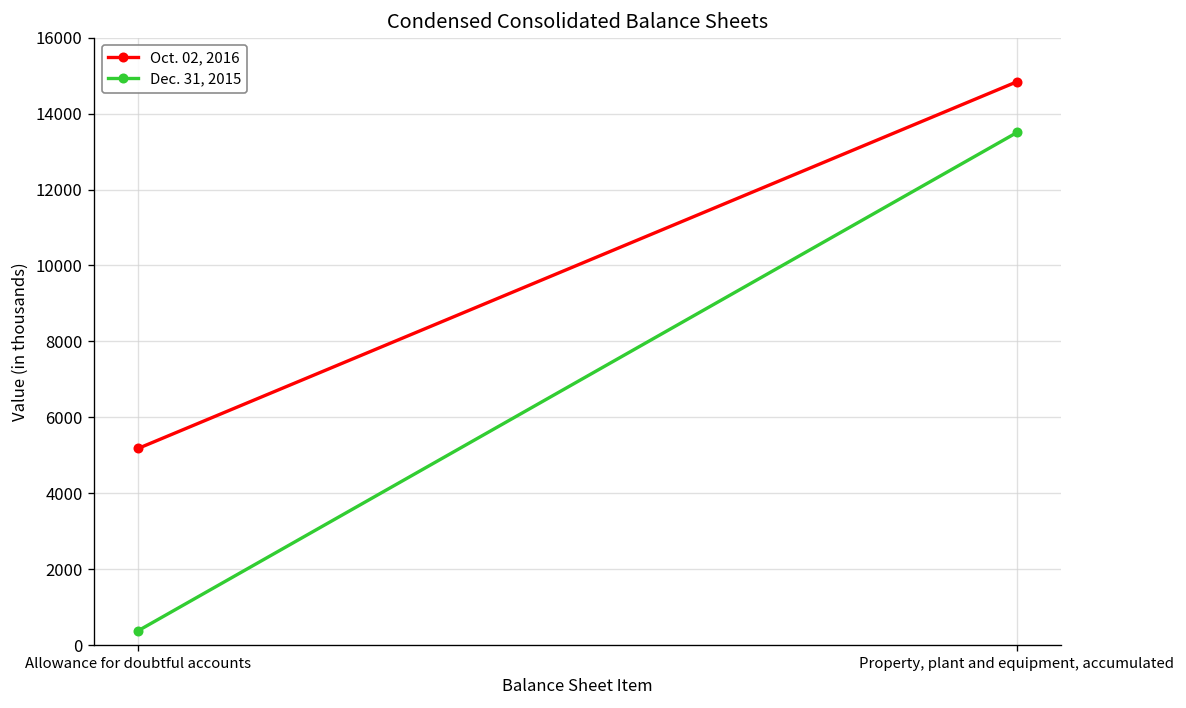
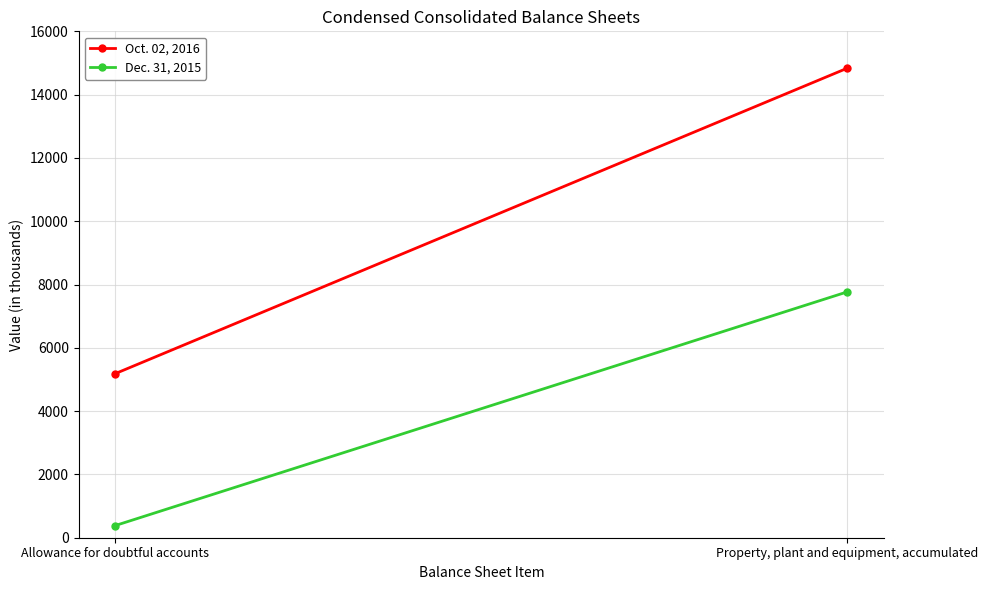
Dec. 31, 2015, Property, plant and equipment, accumulated: 13500 -> 7800
